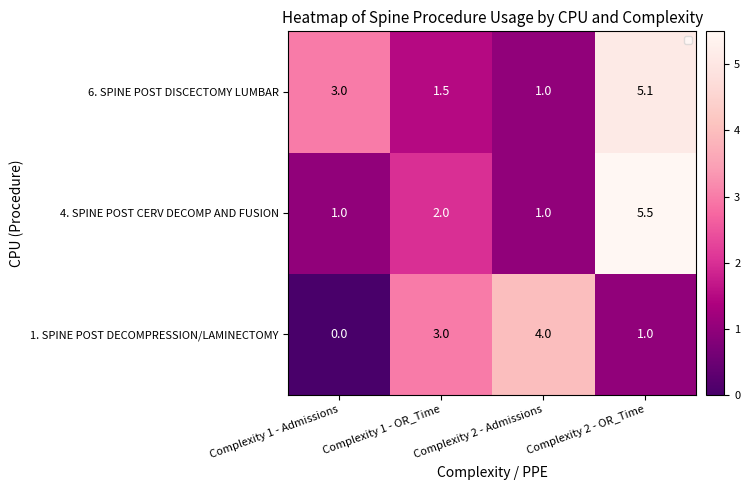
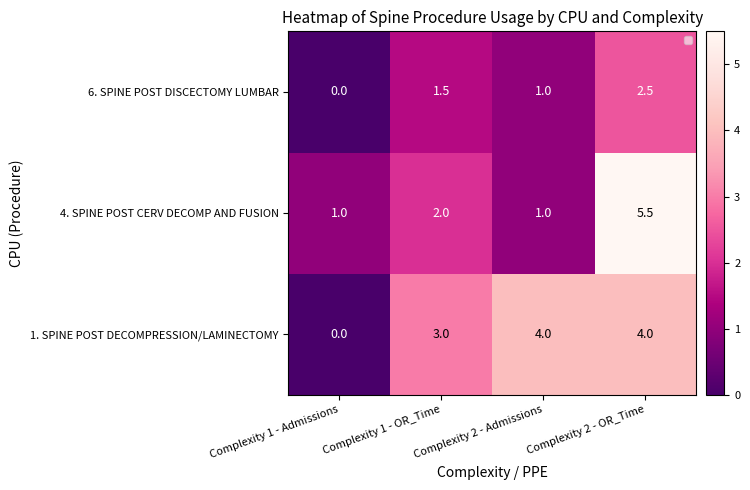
6. SPINE POST DISCECTOMY LUMBAR, Complexity 1 - Admissions: 3.0 -> 0.0
6. SPINE POST DISCECTOMY LUMBAR, Complexity 2 - OR_Time: 5.1 -> 2.5
1. SPINE POST DECOMPRESSION/LAMINECTOMY, Complexity 2 - OR_Time: 1.0 -> 4.0
